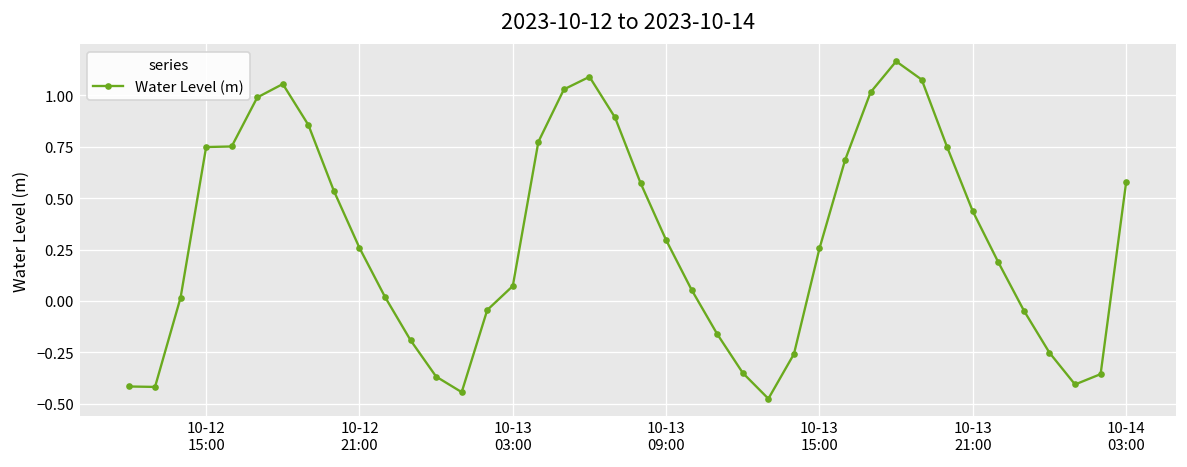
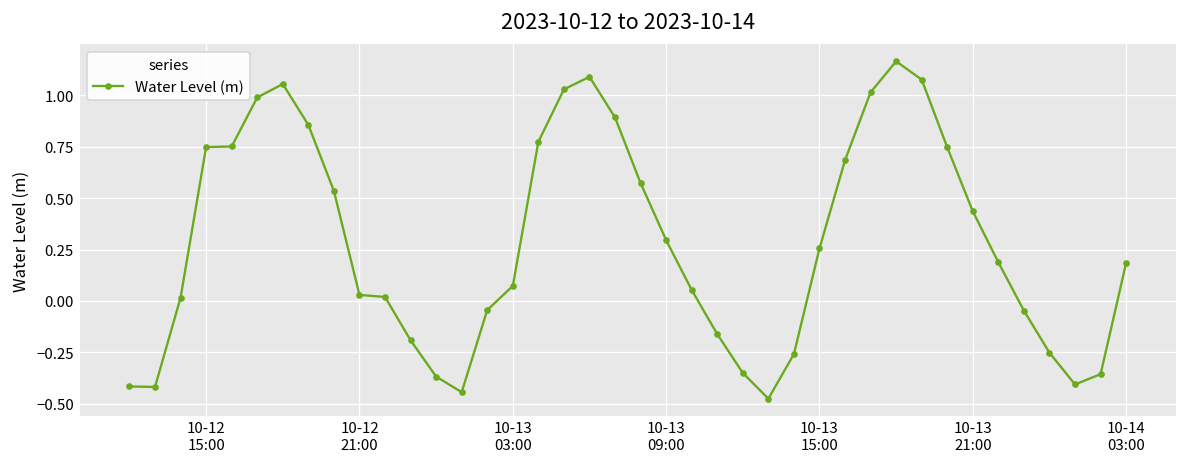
10-12 21:00: 0.26 -> 0.03
10-14 03:00: 0.58 -> 0.19
